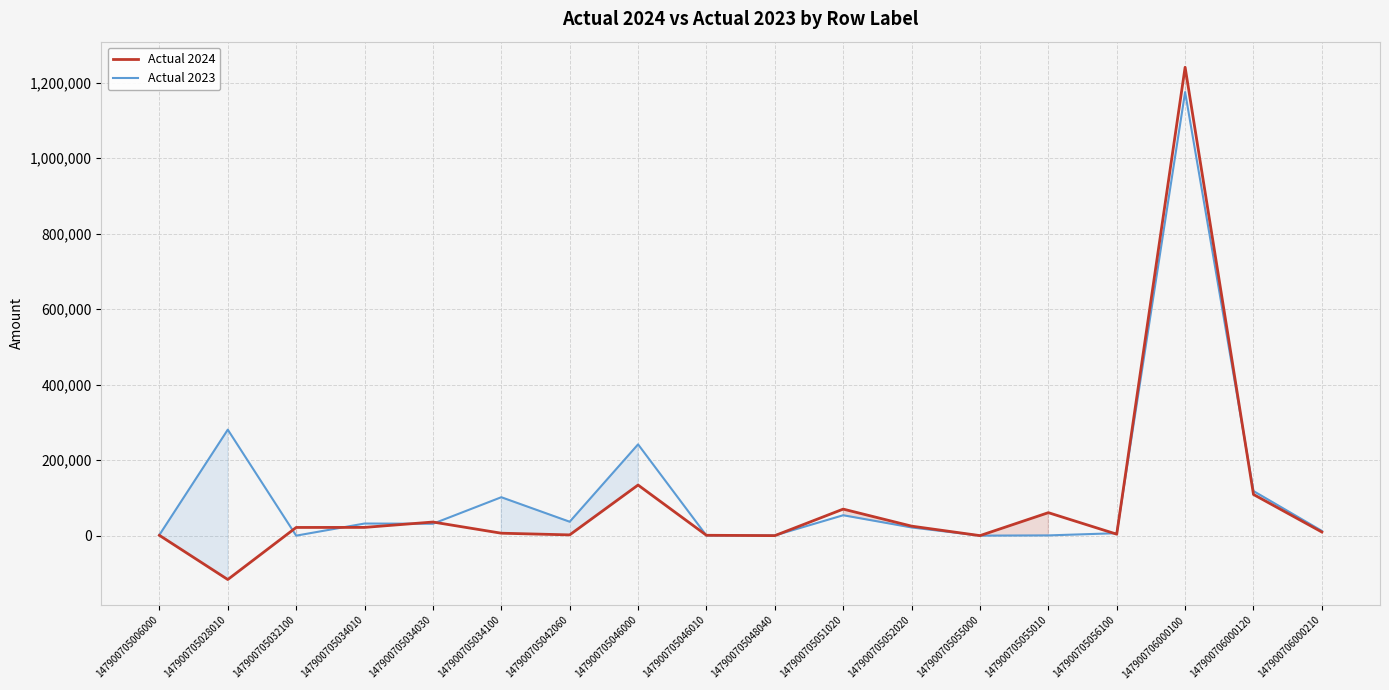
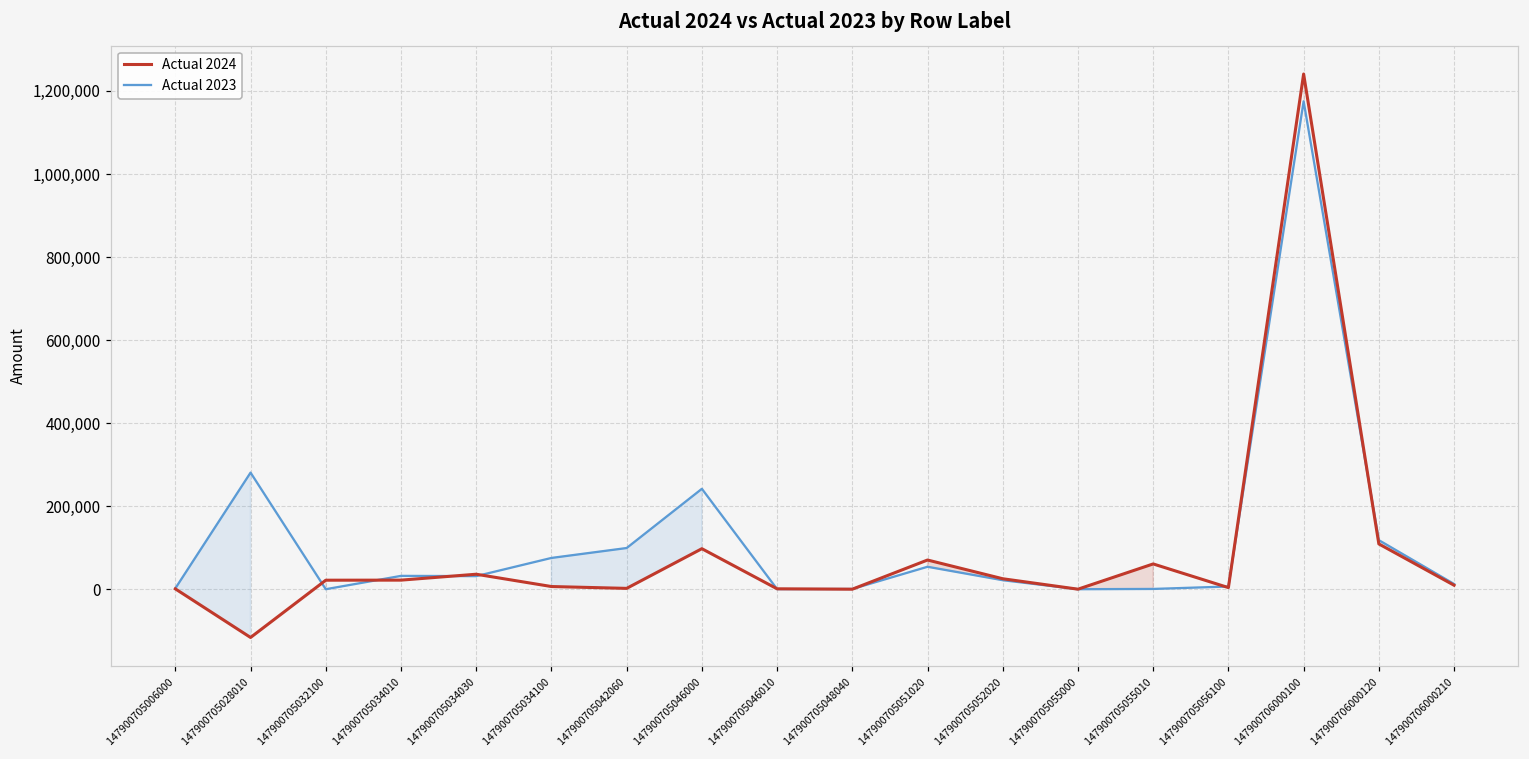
Actual 2023, 147900705034100: 100,000 -> 80,000
Actual 2023, 147900705042060: 40,000 -> 100,000
Actual 2024, 147900705046000: 130,000 -> 100,000
